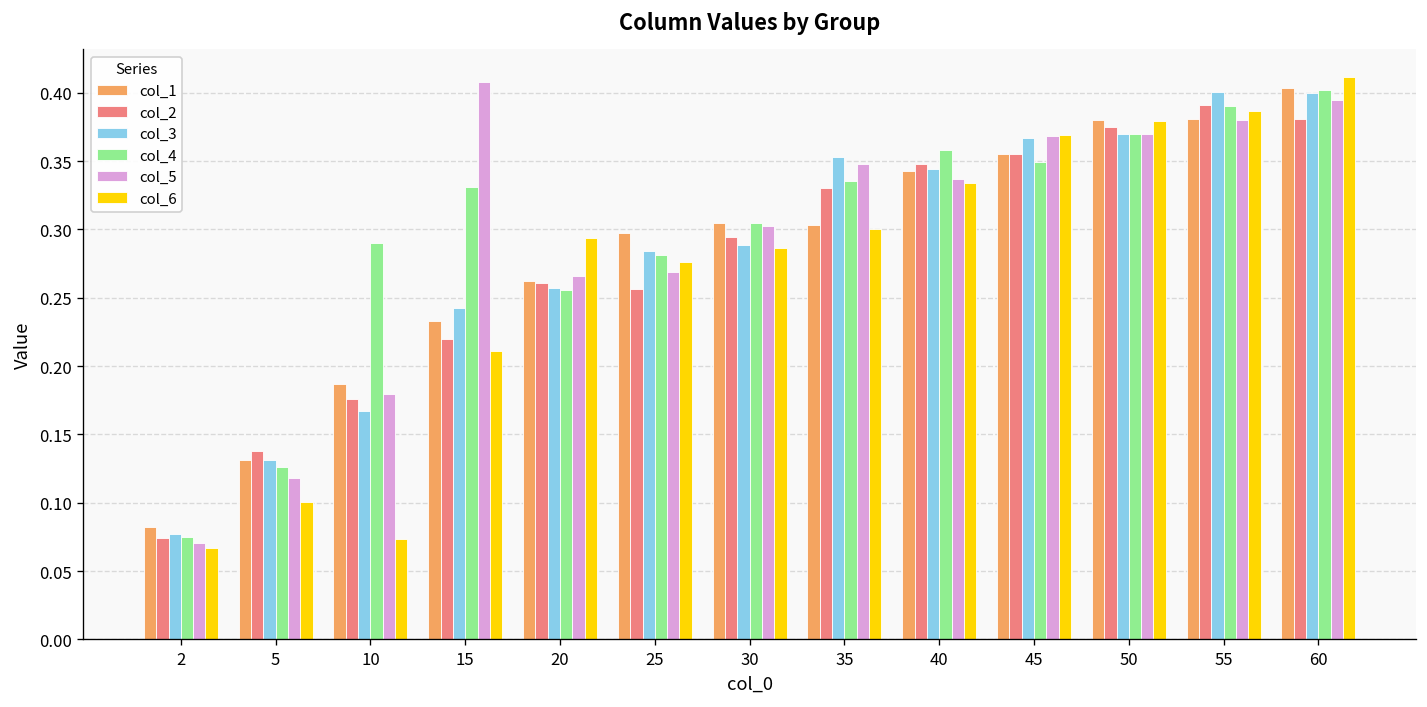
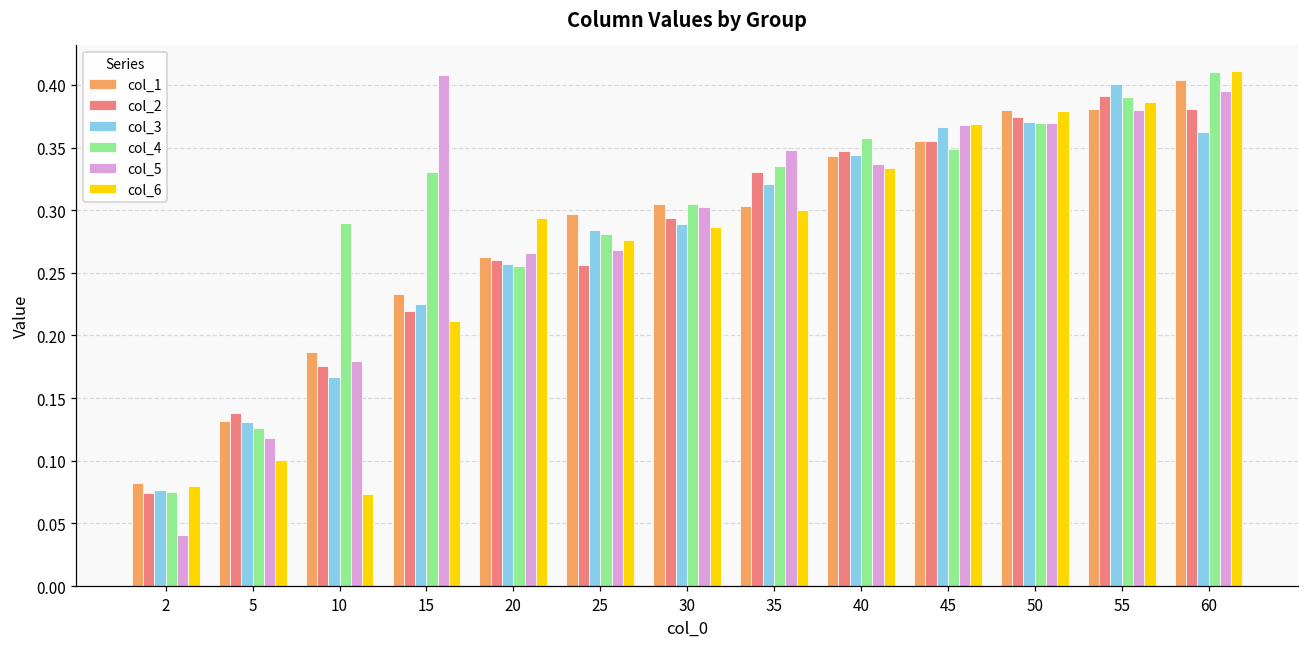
col_5, 2: 0.071 -> 0.041
col_6, 2: 0.067 -> 0.080
col_3, 15: 0.242 -> 0.225
col_3, 35: 0.353 -> 0.321
col_3, 60: 0.400 -> 0.363
col_4, 60: 0.402 -> 0.410
